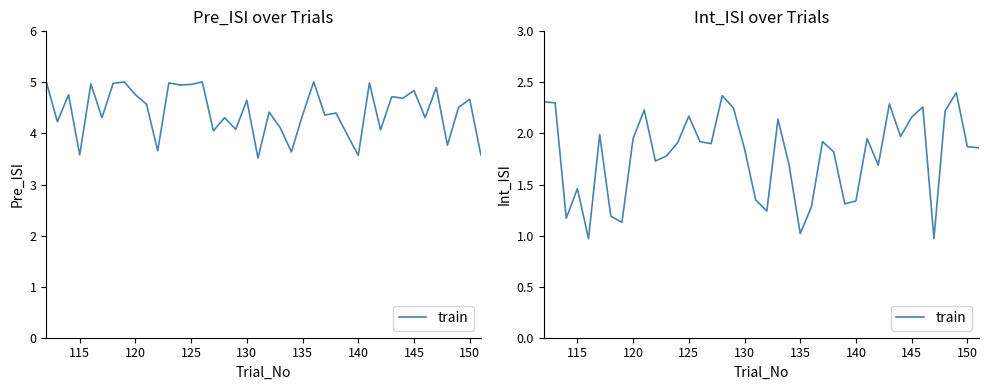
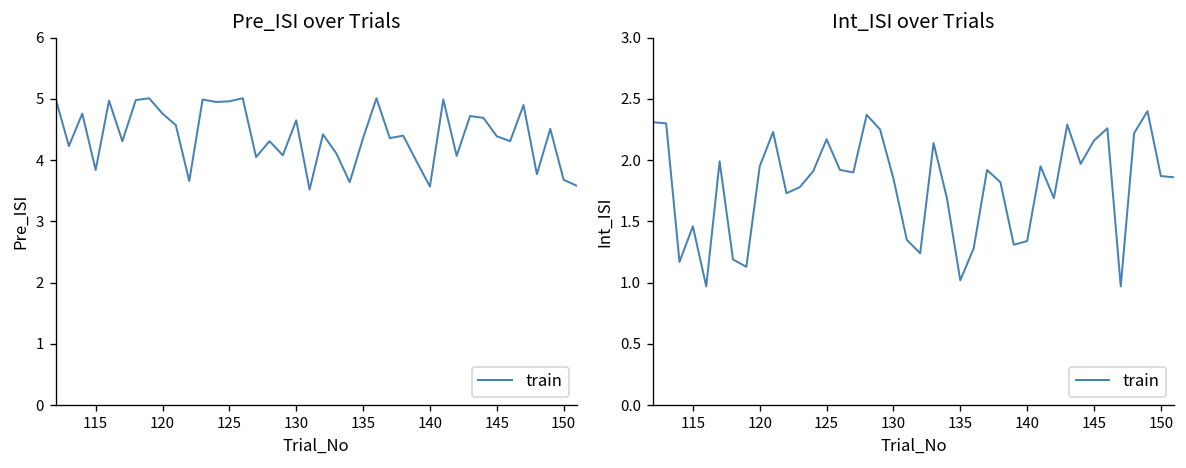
Pre_ISI over Trials, 115: 3.6 -> 3.8
Pre_ISI over Trials, 145: 4.8 -> 4.4
Pre_ISI over Trials, 150: 4.7 -> 3.7
